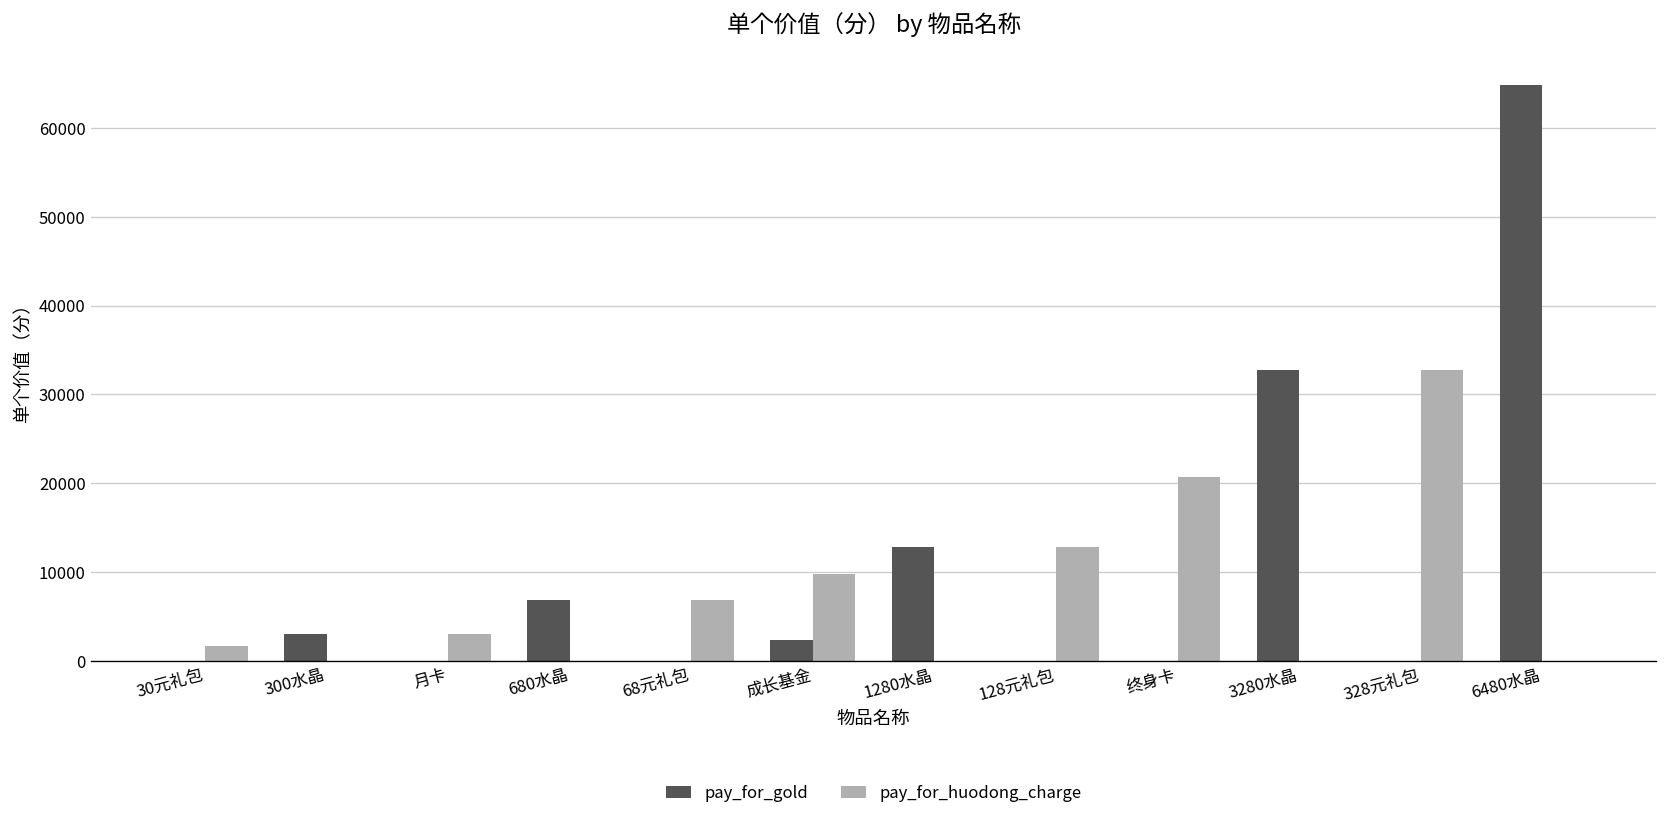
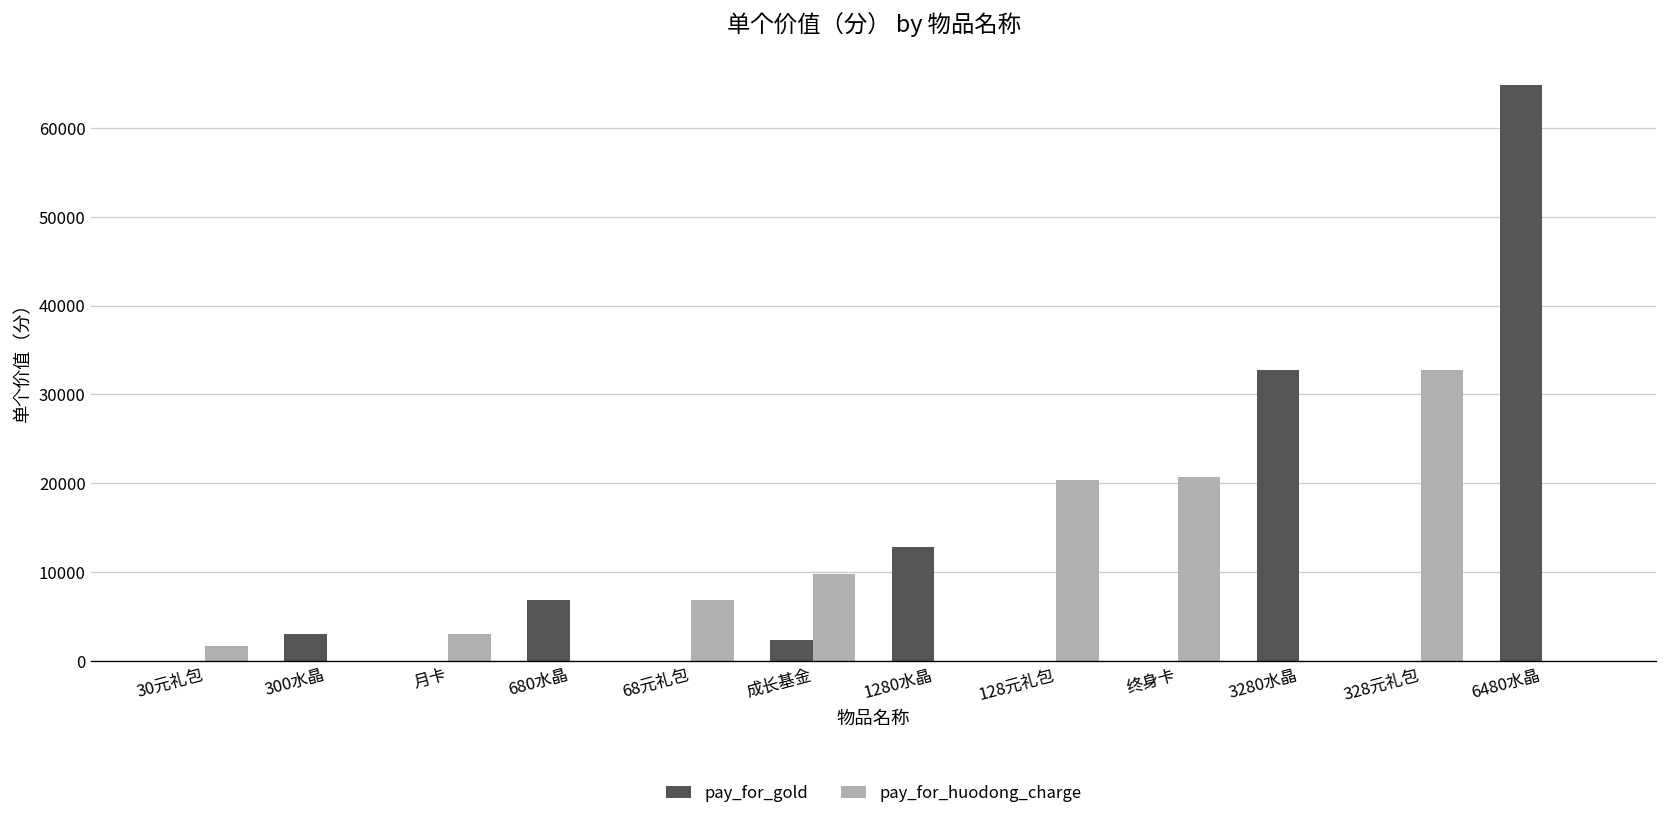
pay_for_huodong_charge, 128元礼包: 13000 -> 20000
